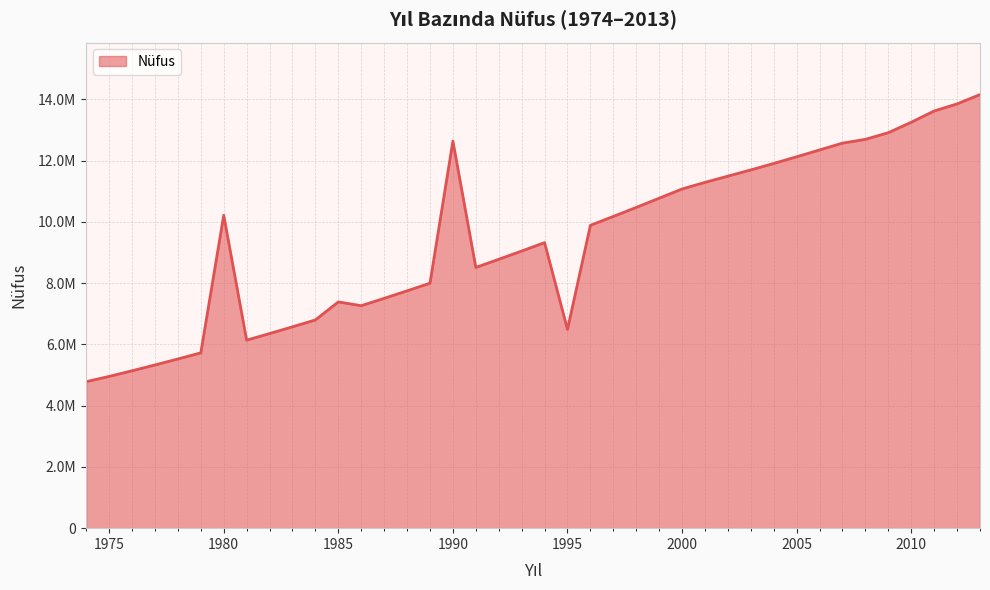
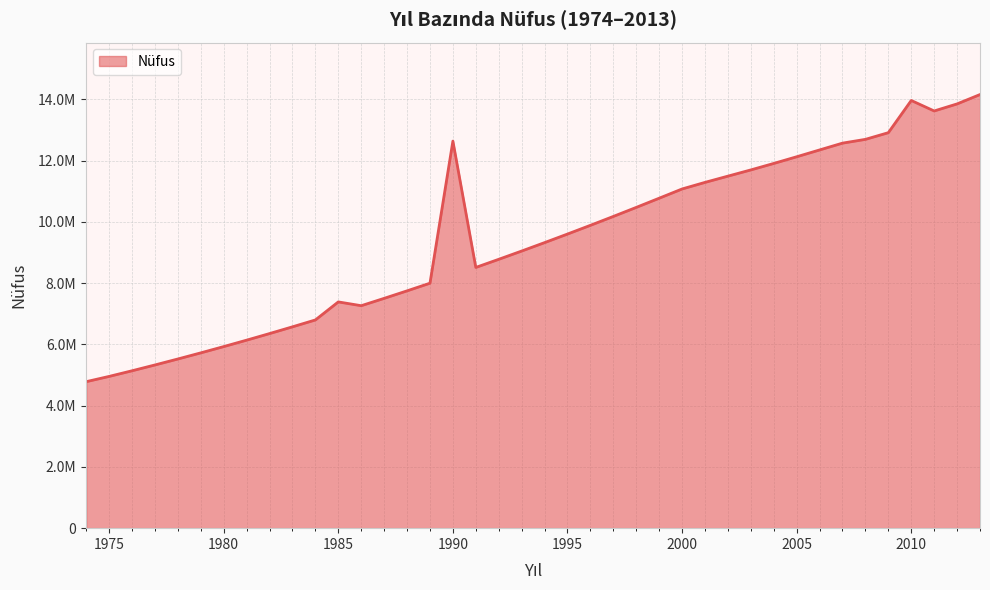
1980: 10200000 -> 5900000
1995: 6500000 -> 9600000
2010: 13300000 -> 14000000
